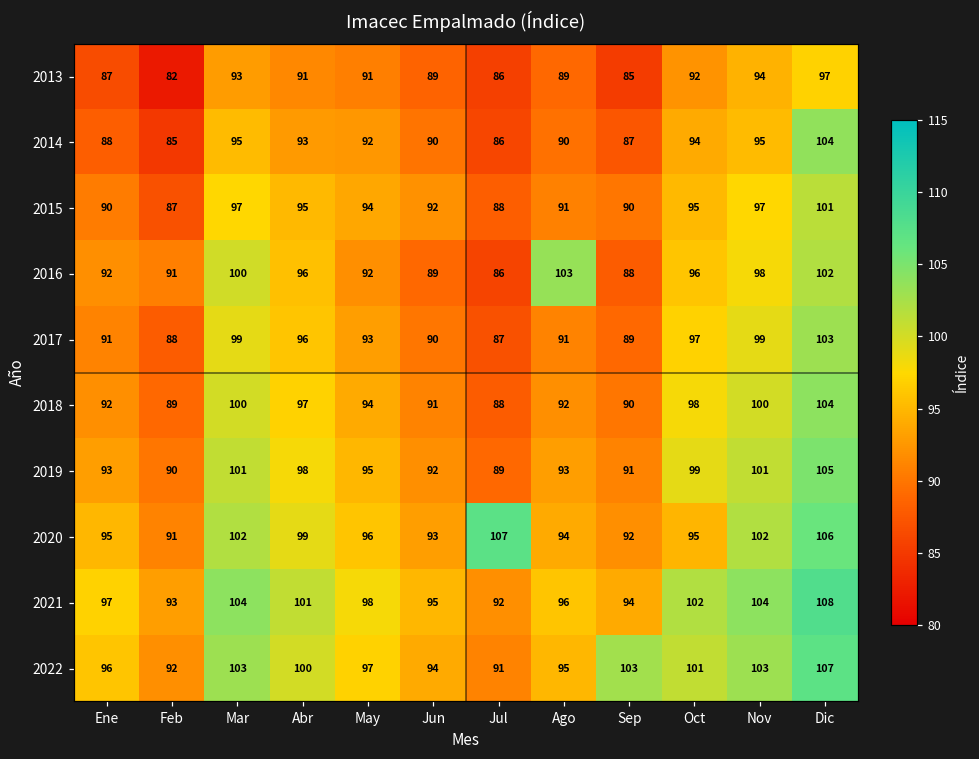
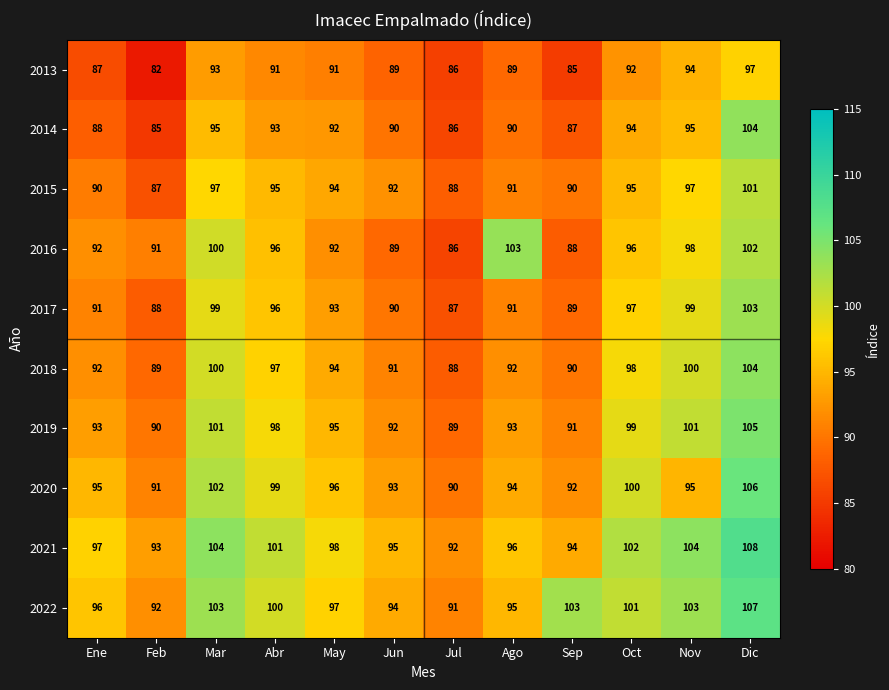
2020, Jul: 107 -> 90
2020, Oct: 95 -> 100
2020, Nov: 102 -> 95
